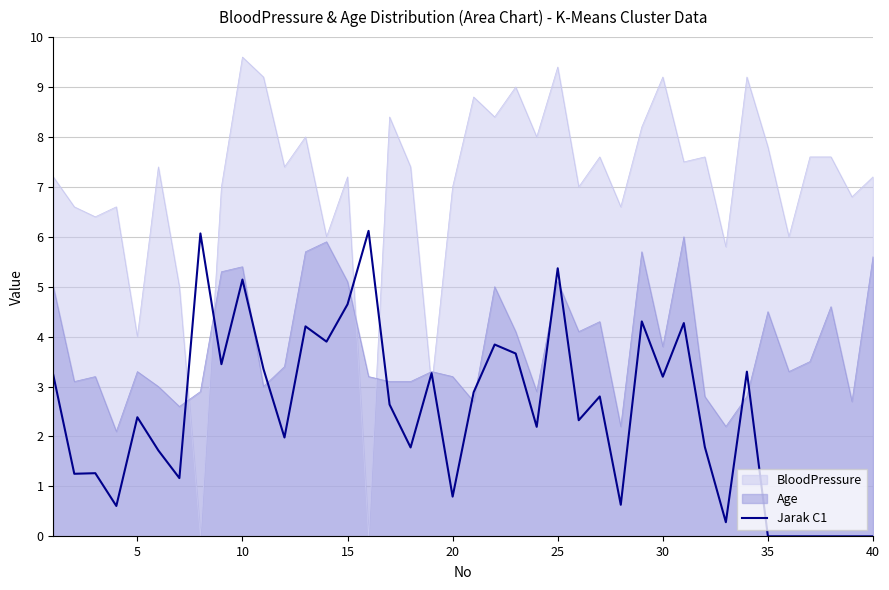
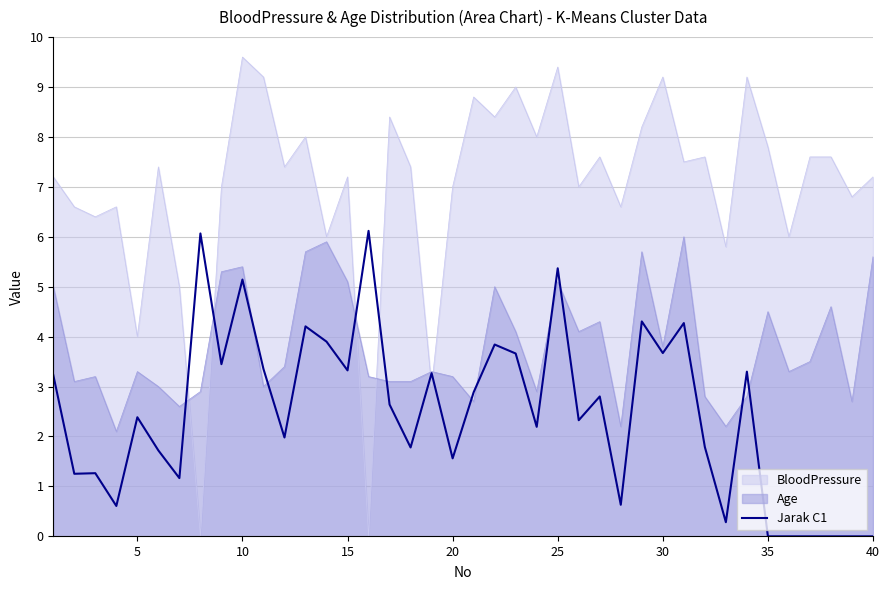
Jarak C1, 15: 4.6 -> 3.3
Jarak C1, 20: 0.8 -> 1.6
Jarak C1, 30: 3.2 -> 3.7
